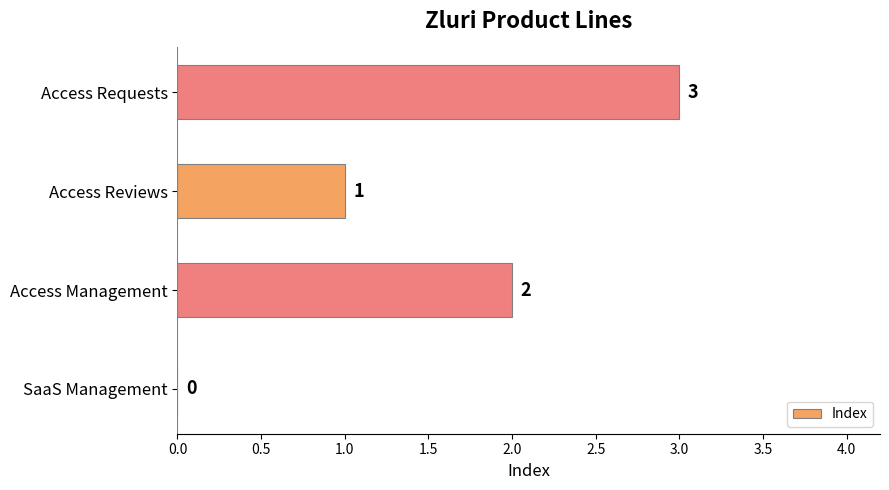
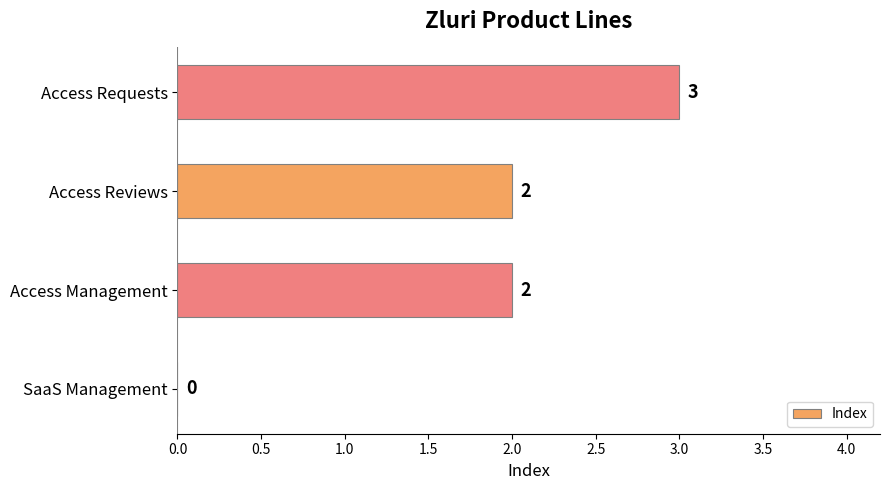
Access Reviews: 1 -> 2
